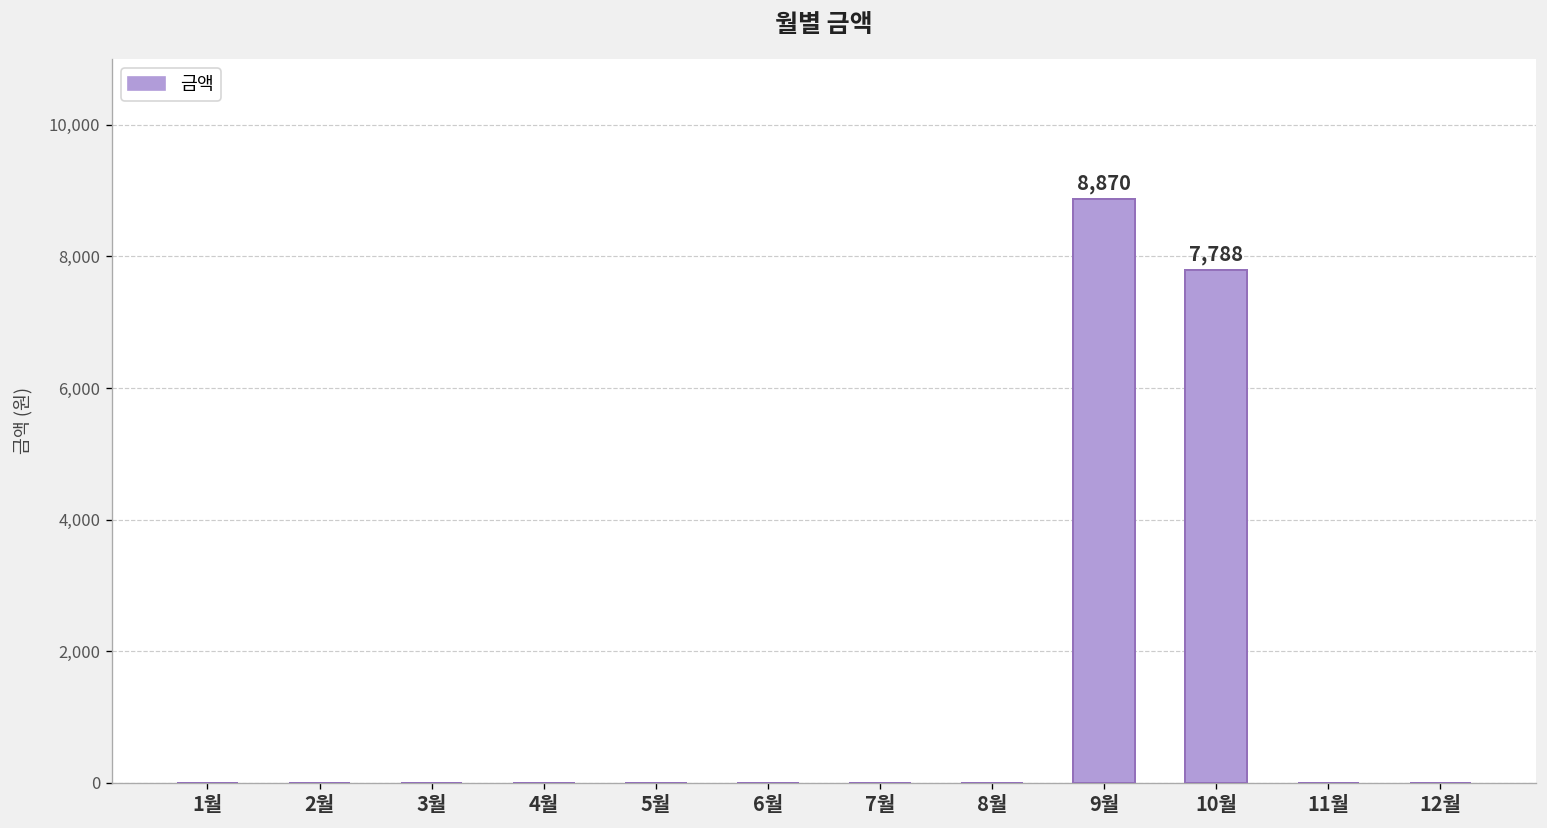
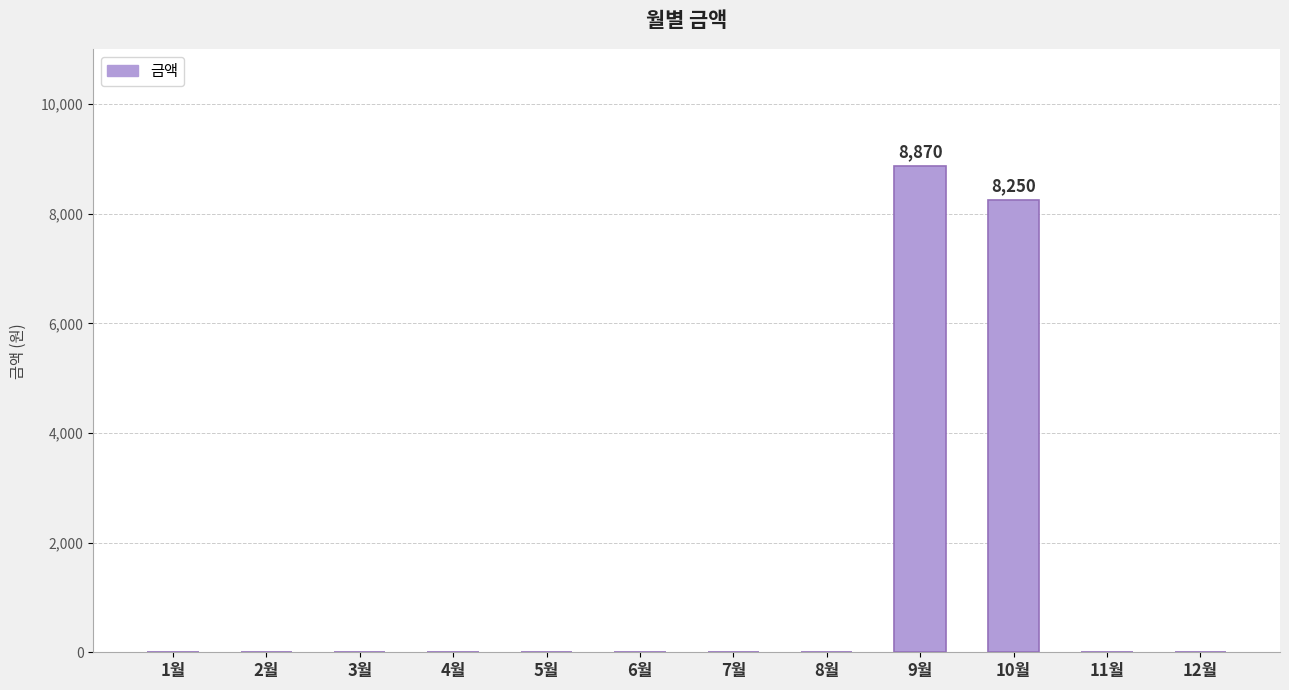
10월: 7,788 -> 8,250
